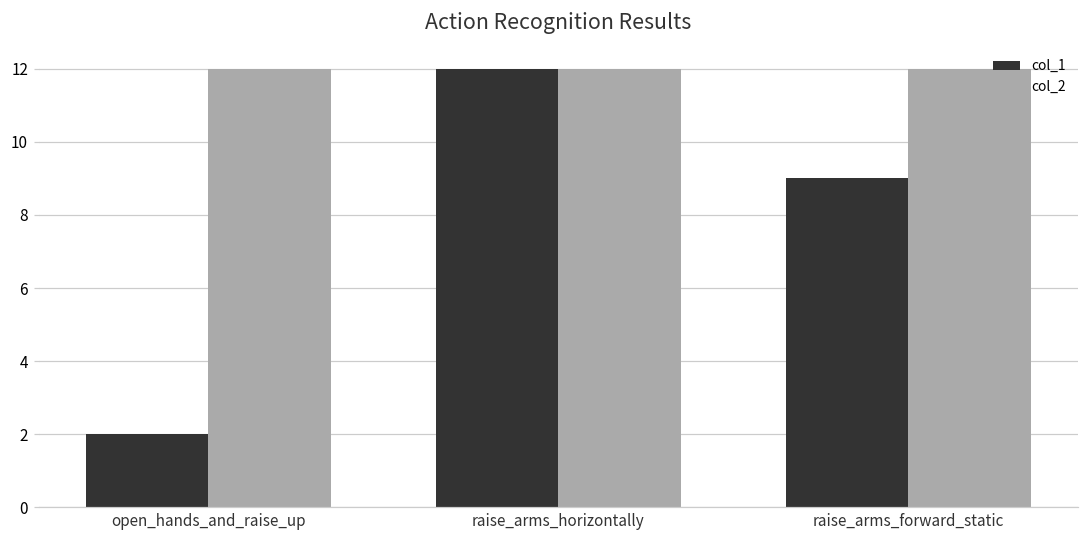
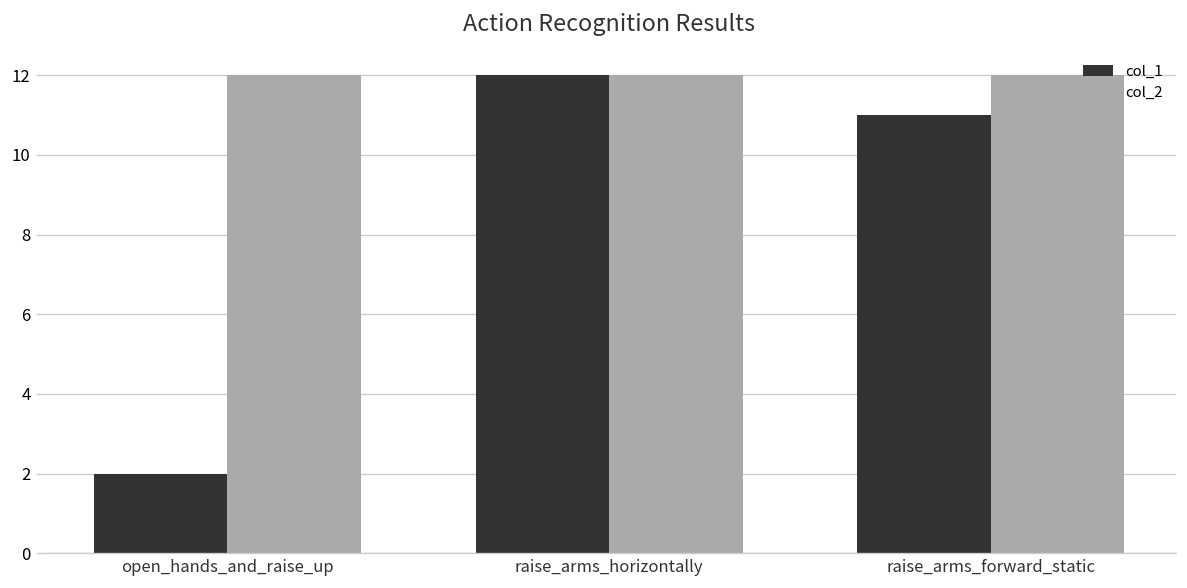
col_1, raise_arms_forward_static: 9 -> 11
